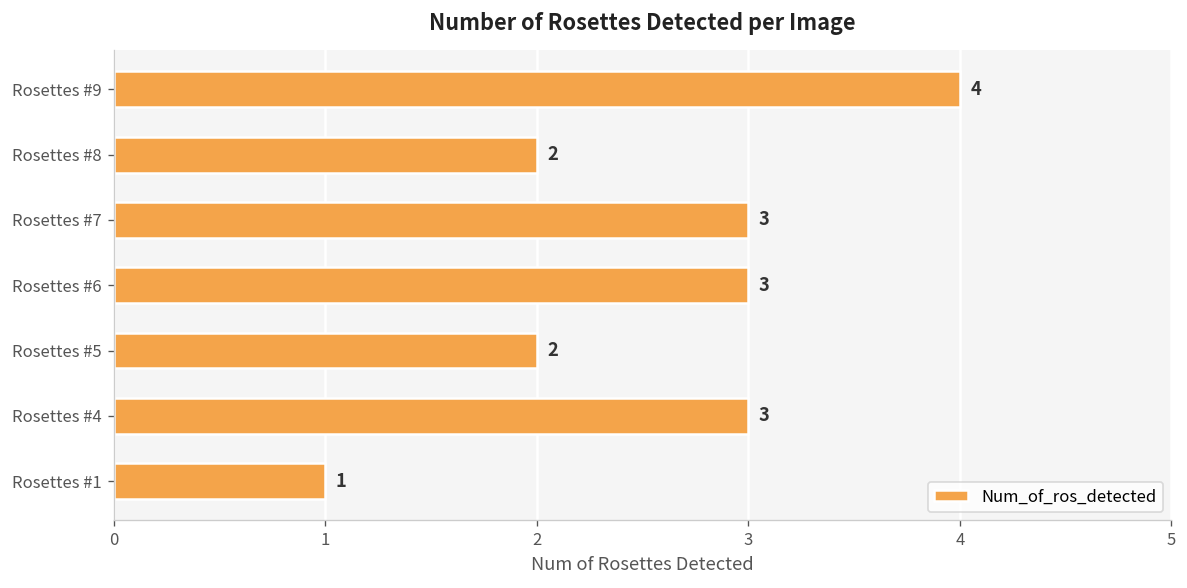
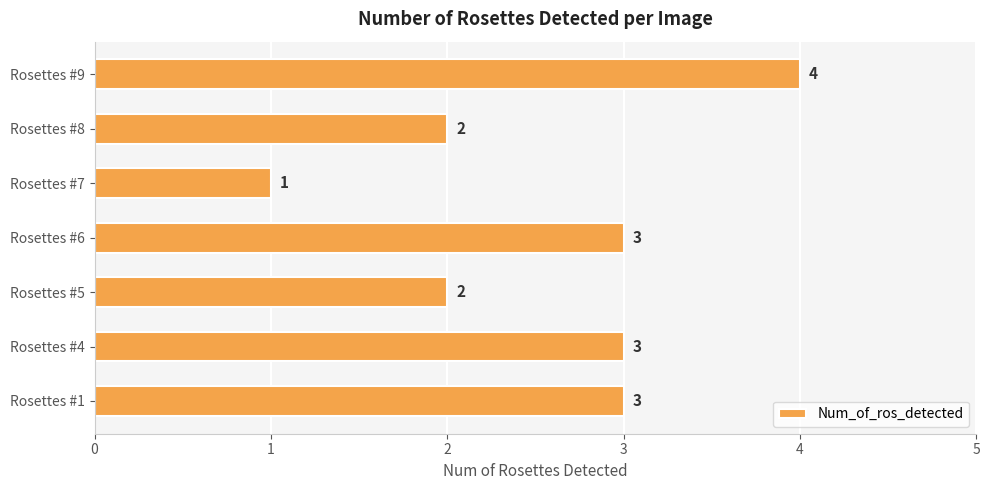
Rosettes #7: 3 -> 1
Rosettes #1: 1 -> 3
